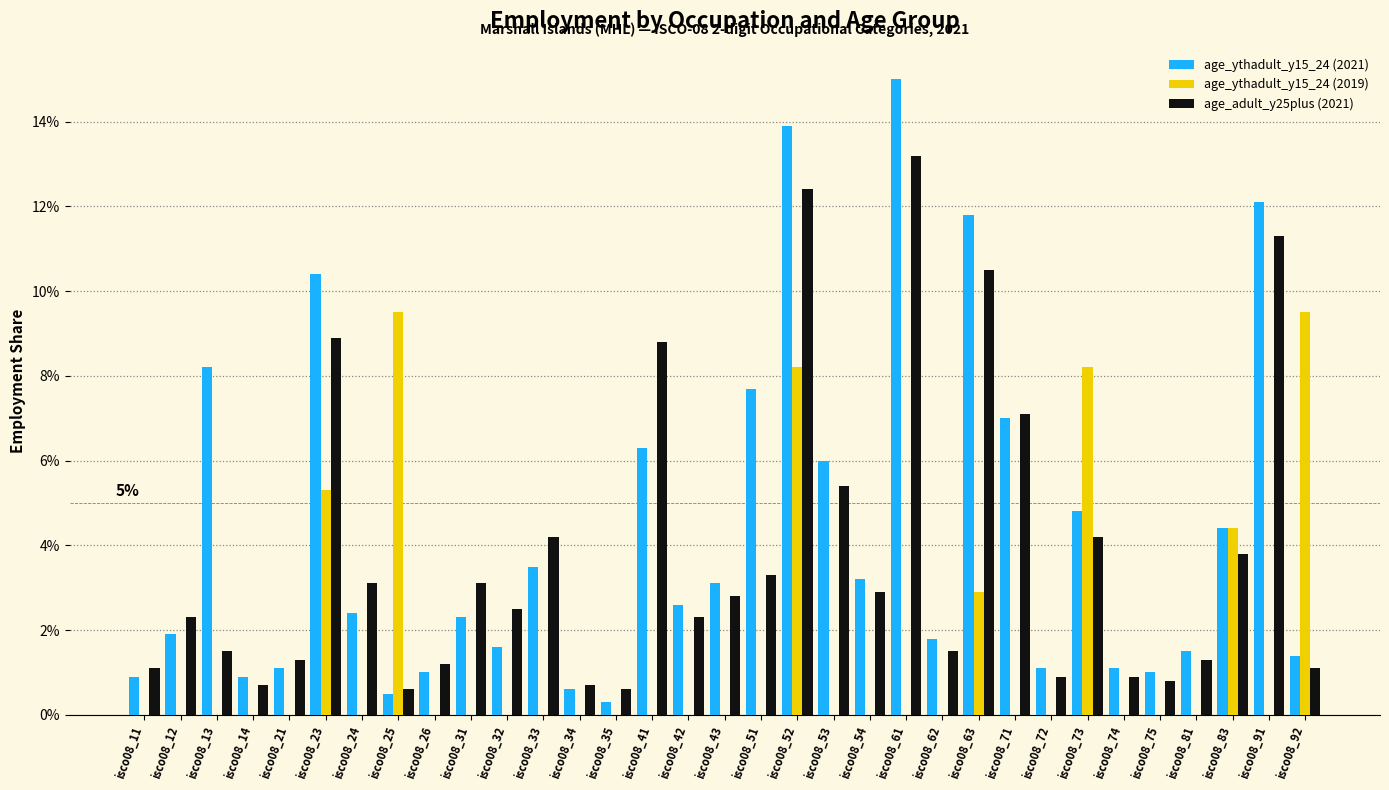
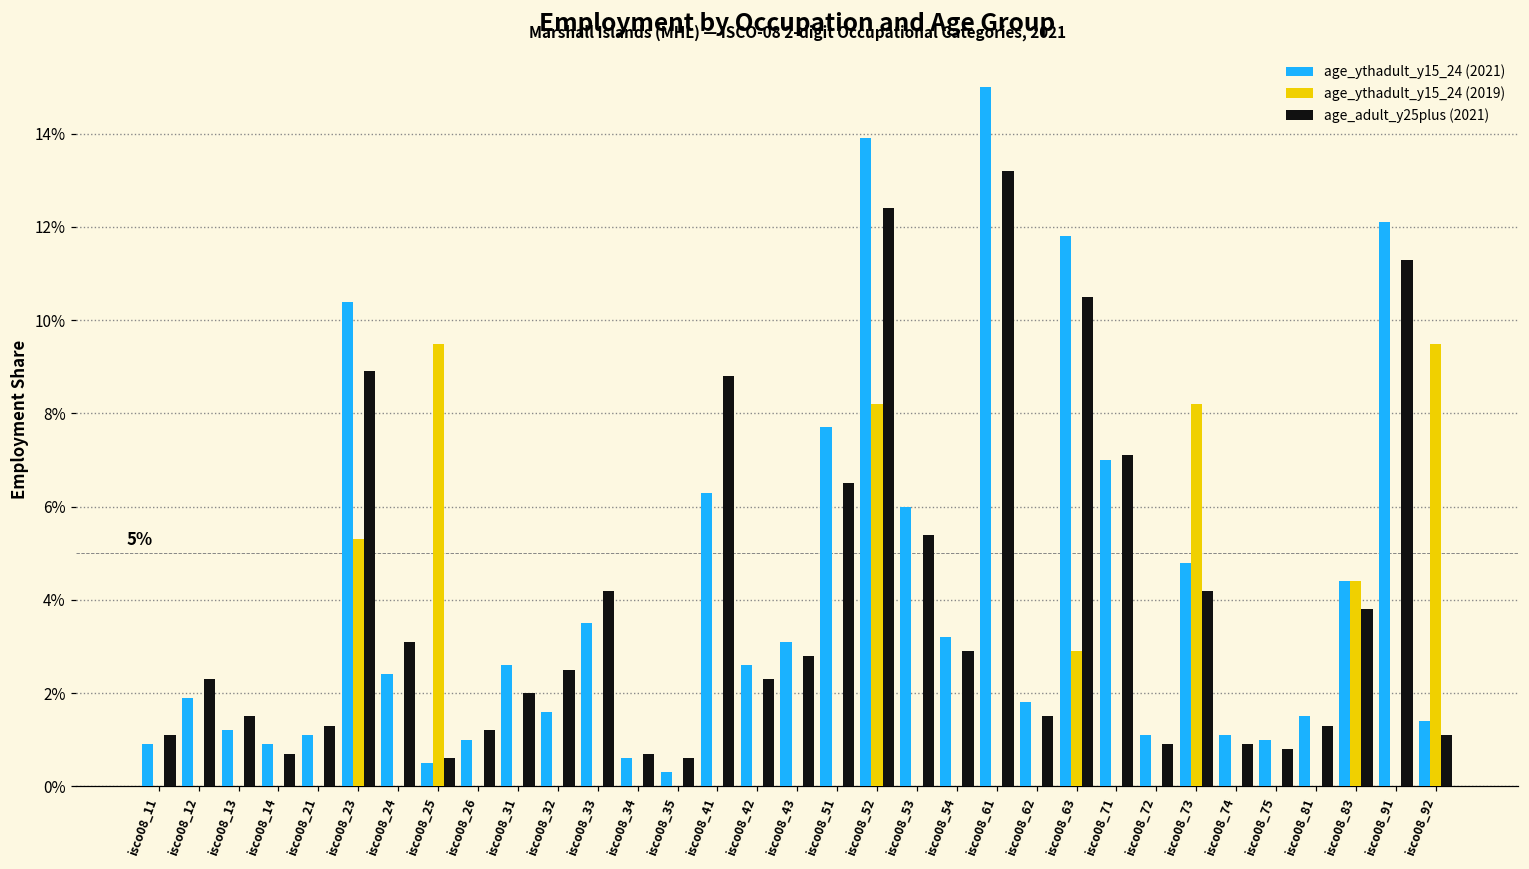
age_ythadult_y15_24 (2021), isco08_13: 8.2% -> 1.2%
age_ythadult_y15_24 (2021), isco08_31: 2.3% -> 2.6%
age_adult_y25plus (2021), isco08_31: 3.1% -> 2.0%
age_adult_y25plus (2021), isco08_51: 3.3% -> 6.5%
